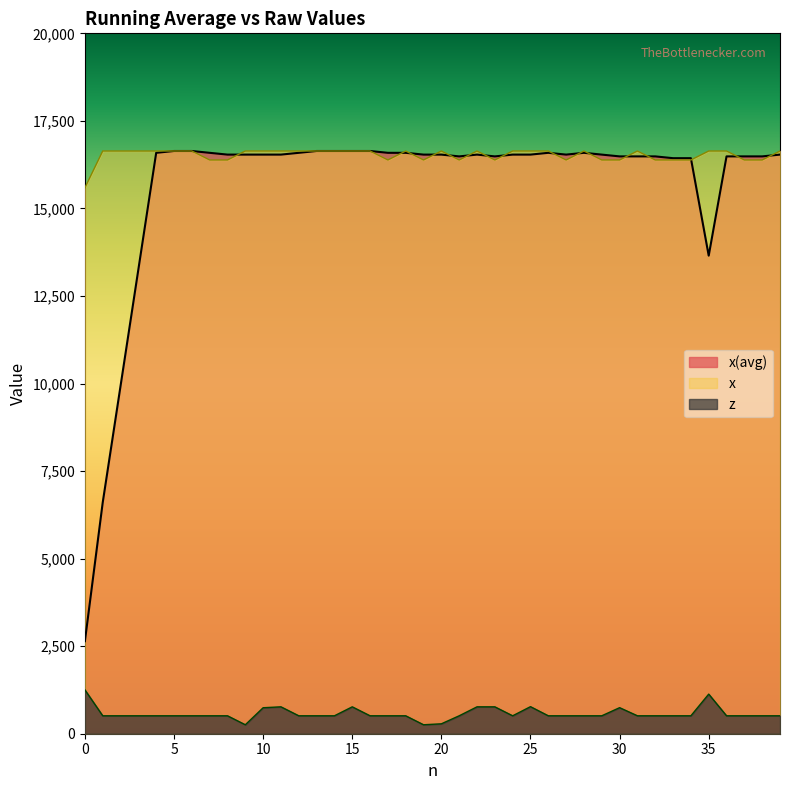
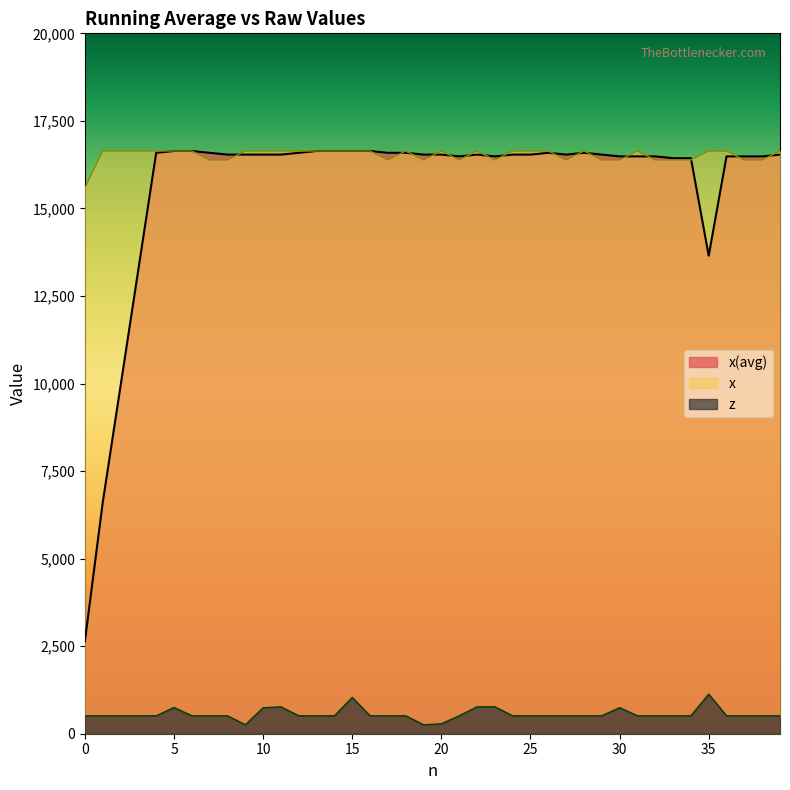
z, 0: 1,300 -> 500
z, 5: 500 -> 800
z, 15: 800 -> 1,000
z, 25: 800 -> 500
